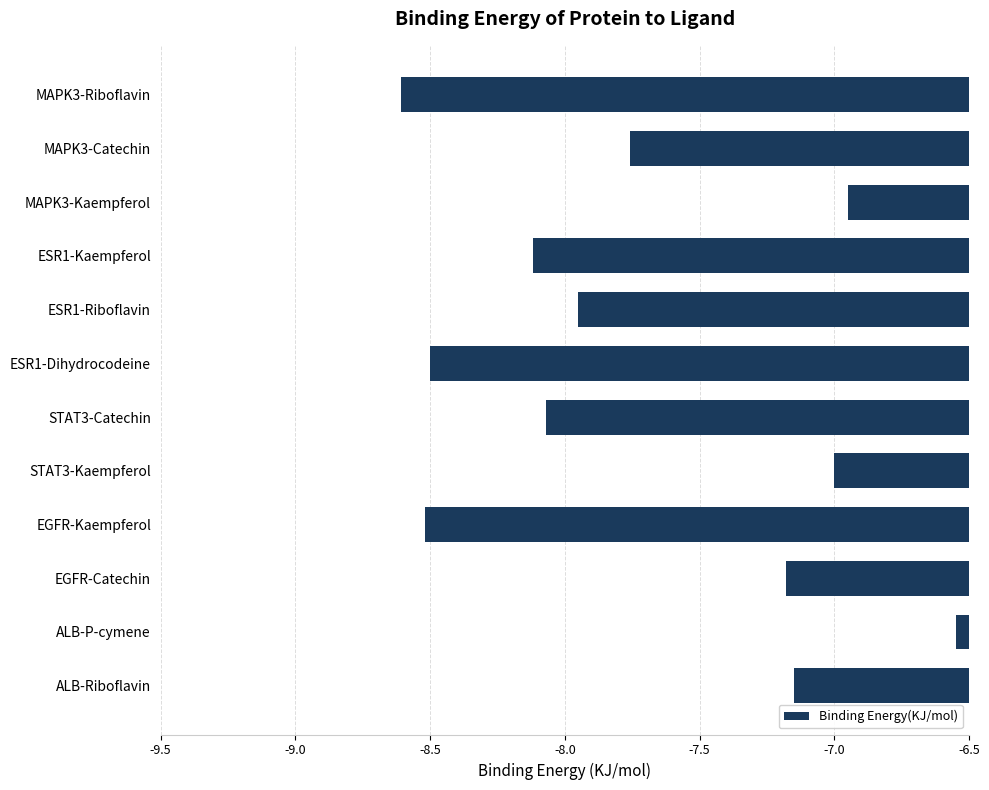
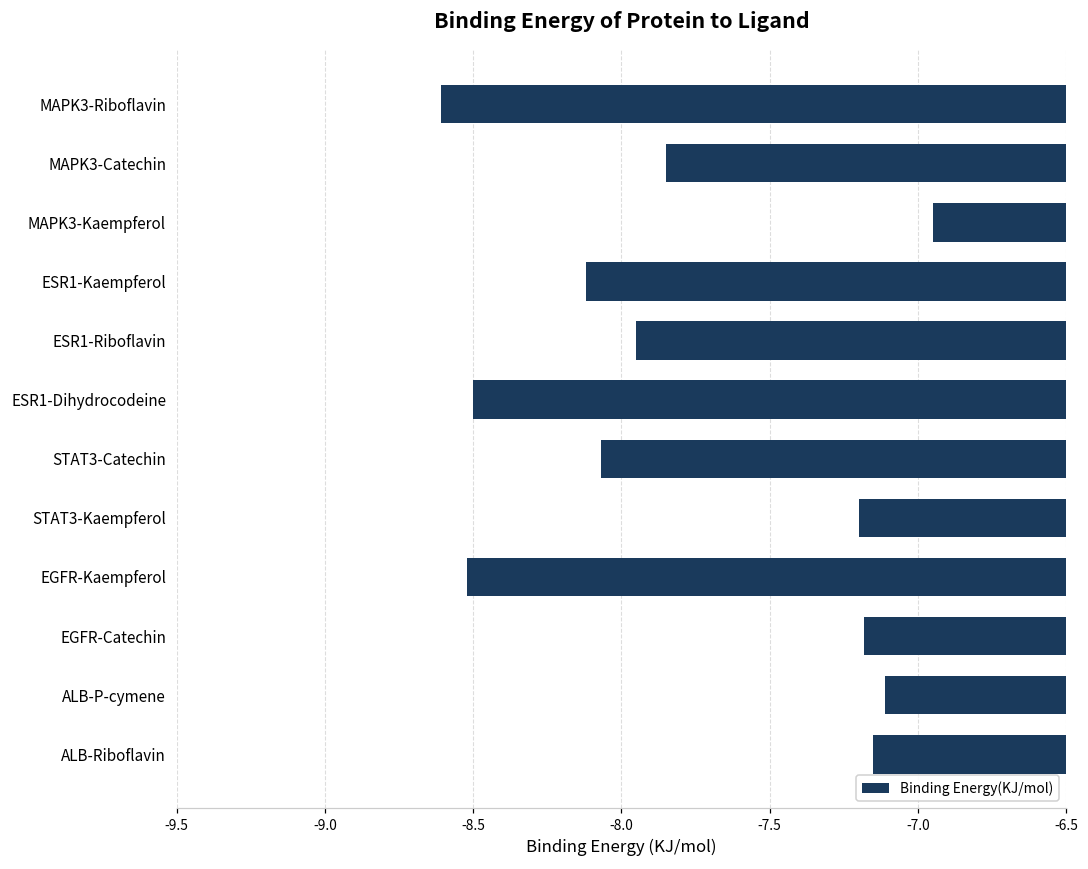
MAPK3-Catechin: -7.76 -> -7.85
STAT3-Kaempferol: -7.0 -> -7.2
ALB-P-cymene: -6.55 -> -7.11
